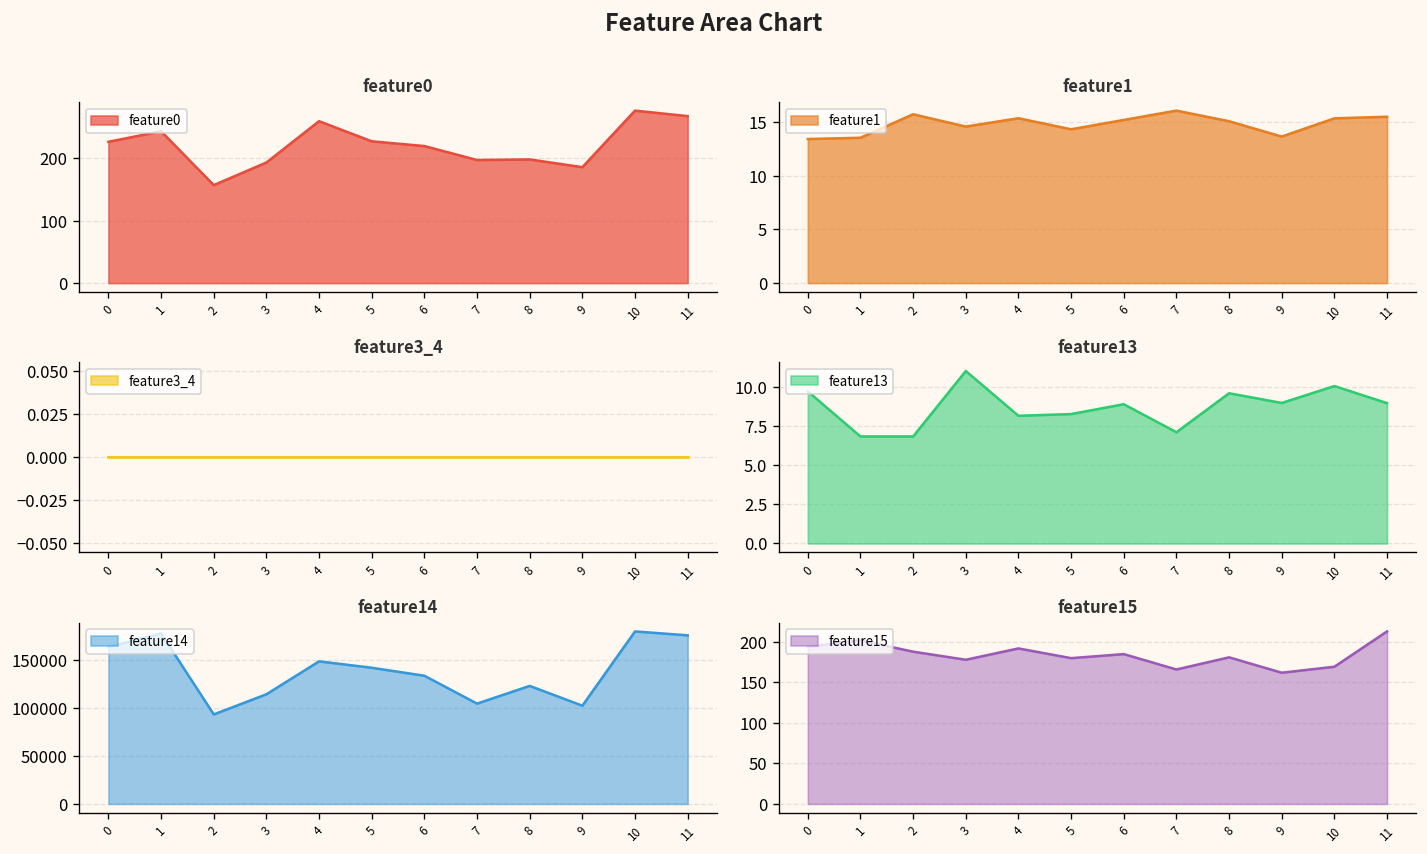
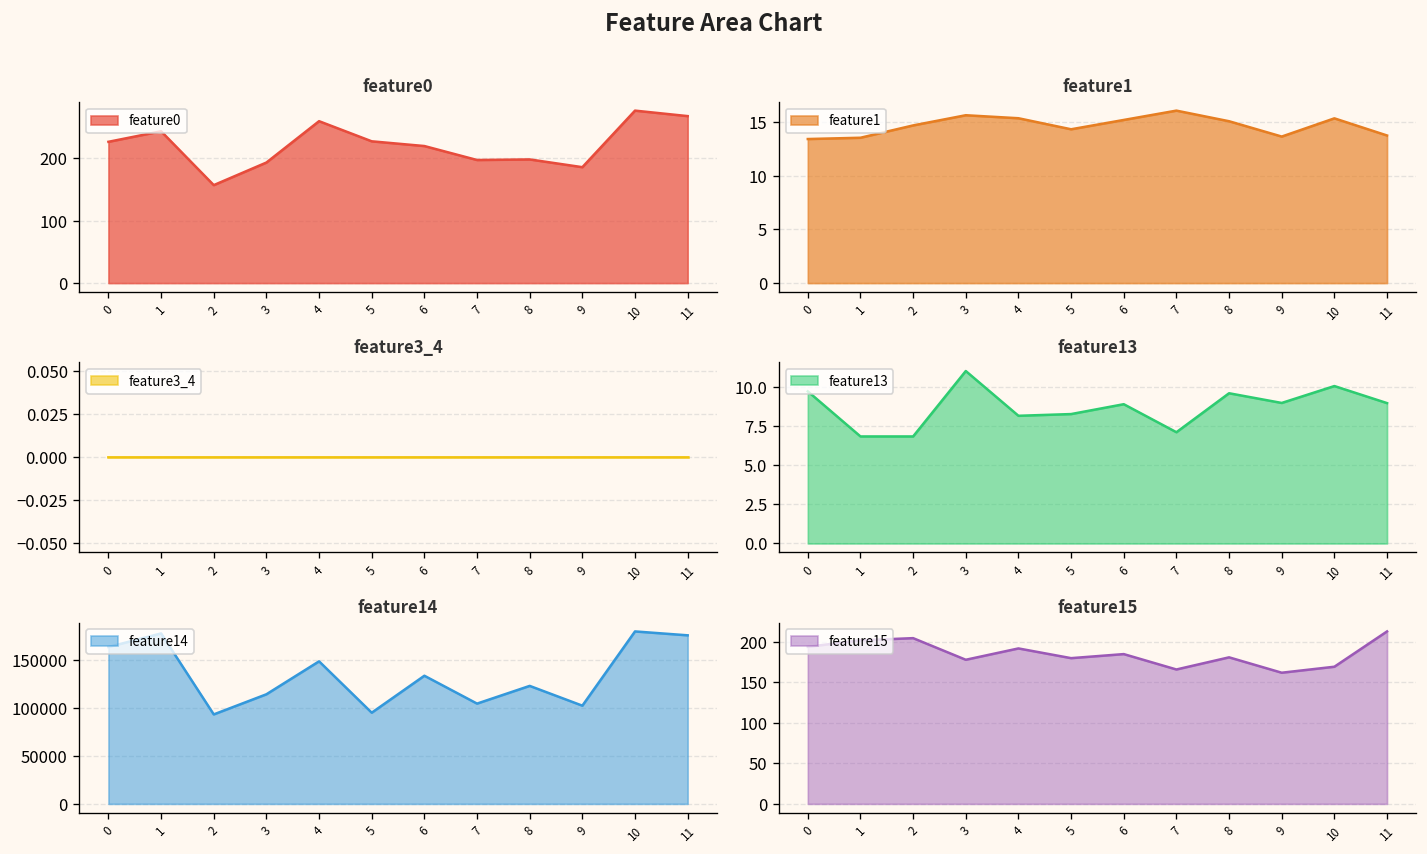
feature1, 2: 16 -> 15
feature1, 3: 15 -> 16
feature1, 11: 16 -> 14
feature14, 5: 140000 -> 100000
feature15, 2: 190 -> 200
